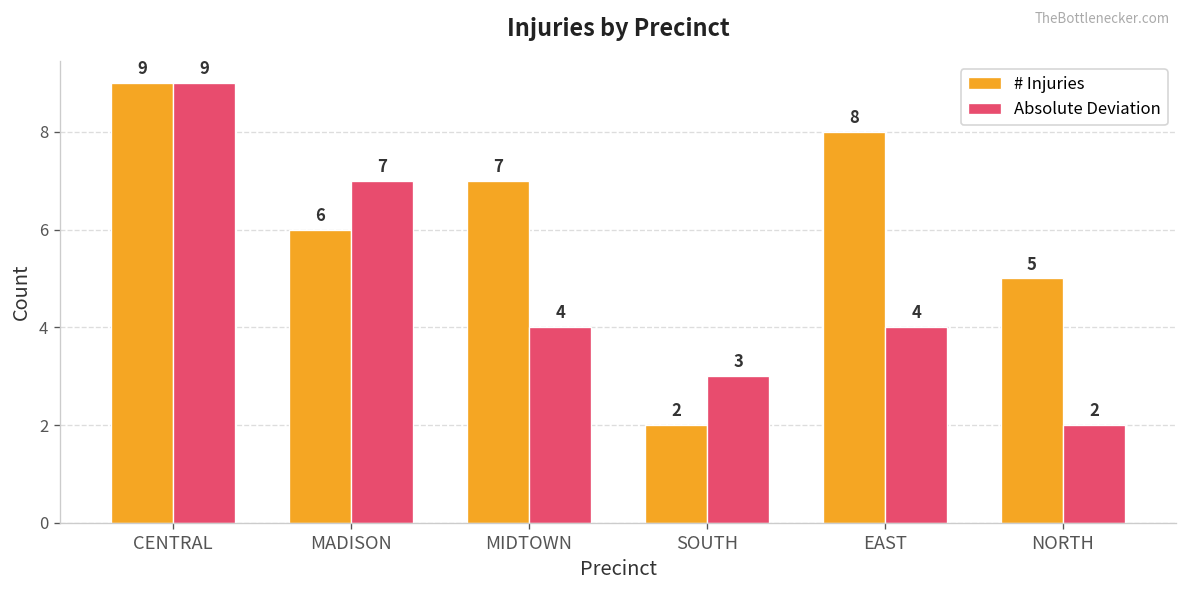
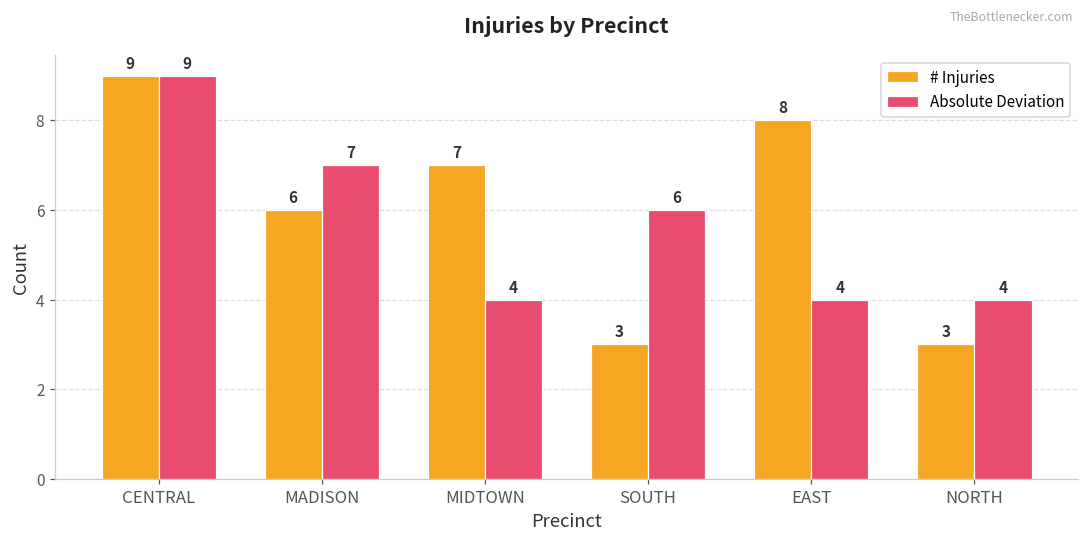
# Injuries, SOUTH: 2 -> 3
Absolute Deviation, SOUTH: 3 -> 6
# Injuries, NORTH: 5 -> 3
Absolute Deviation, NORTH: 2 -> 4
